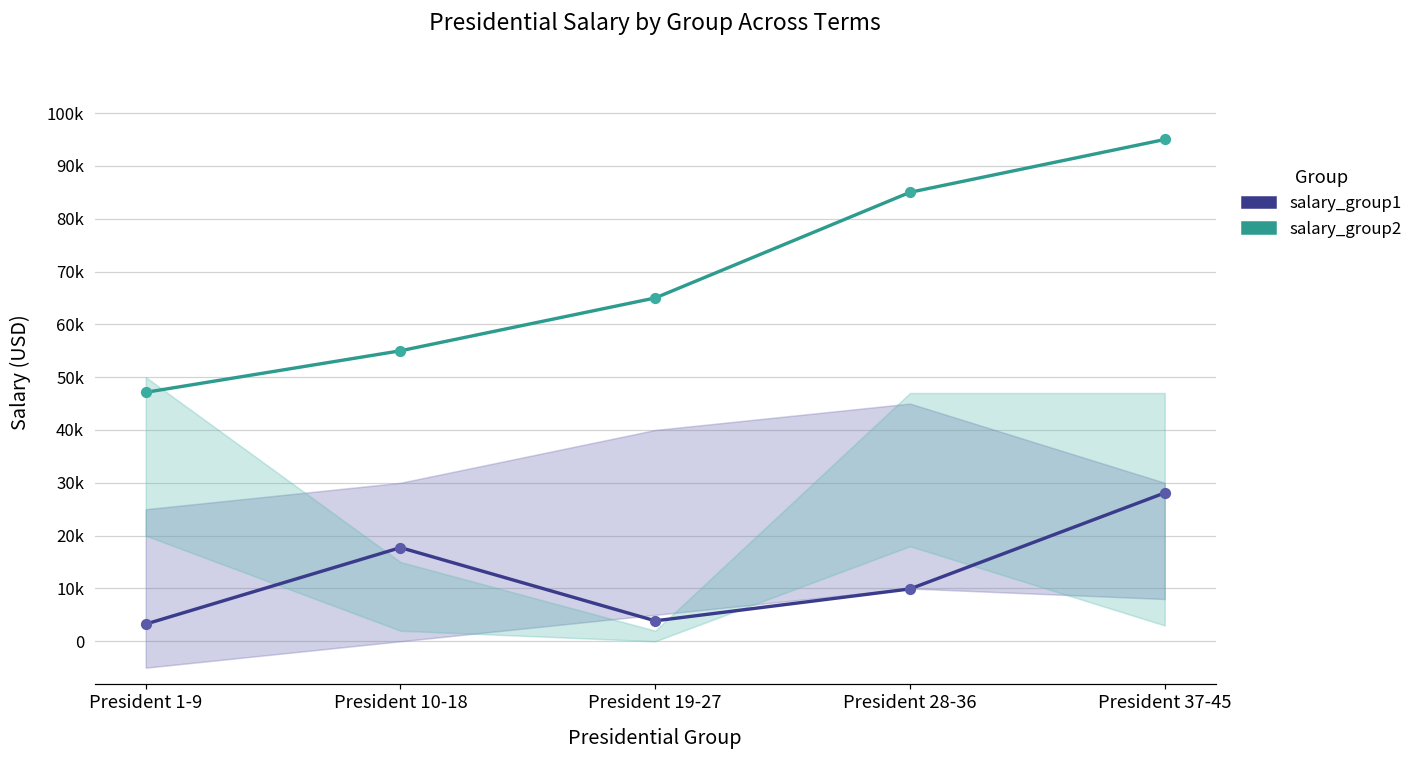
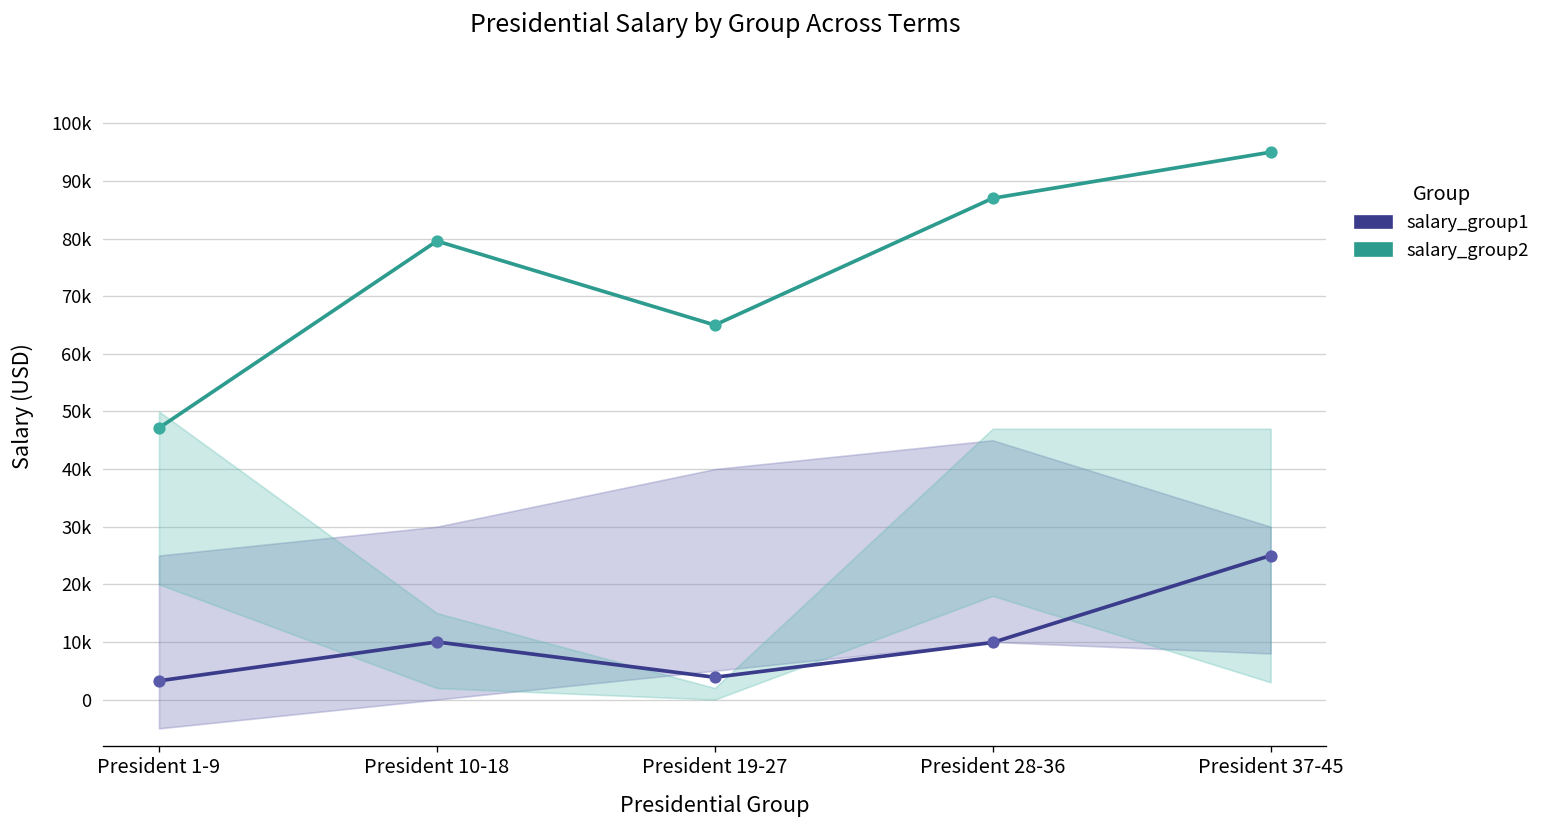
salary_group1, President 10-18: 18000 -> 10000
salary_group2, President 10-18: 55000 -> 80000
salary_group2, President 28-36: 85000 -> 87000
salary_group1, President 37-45: 28000 -> 25000
